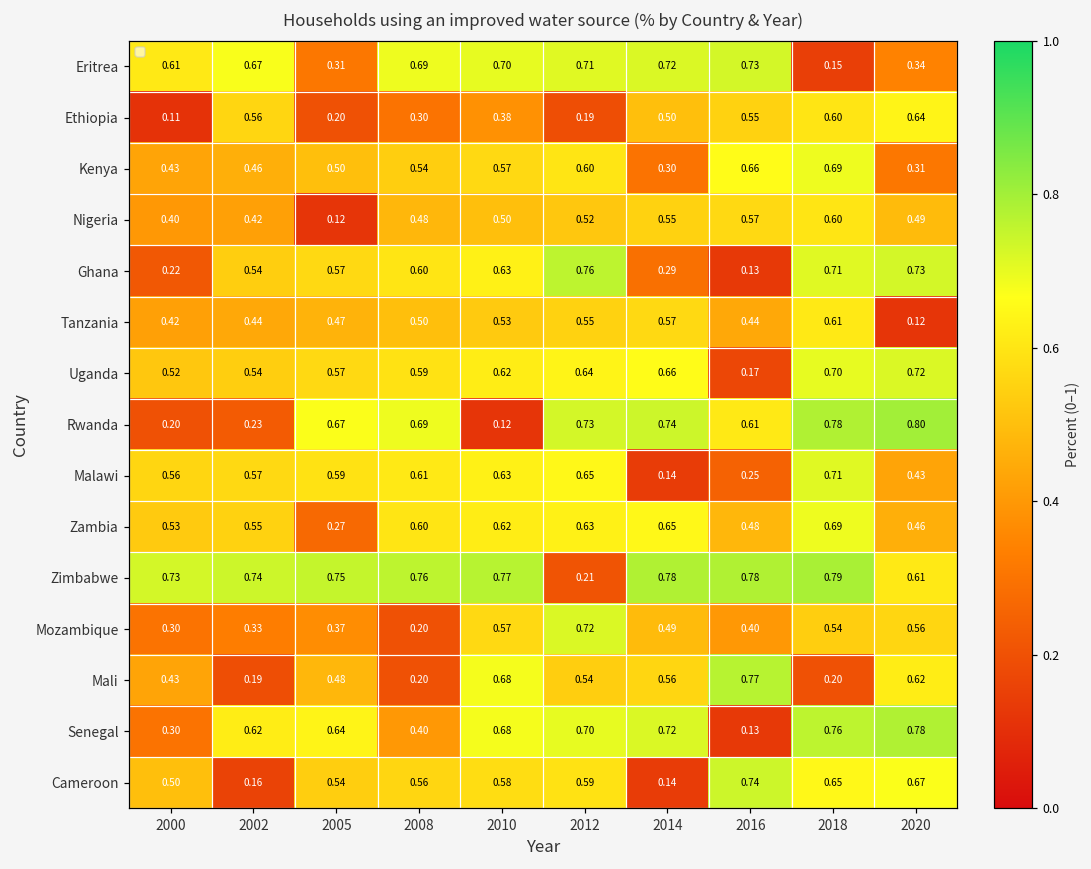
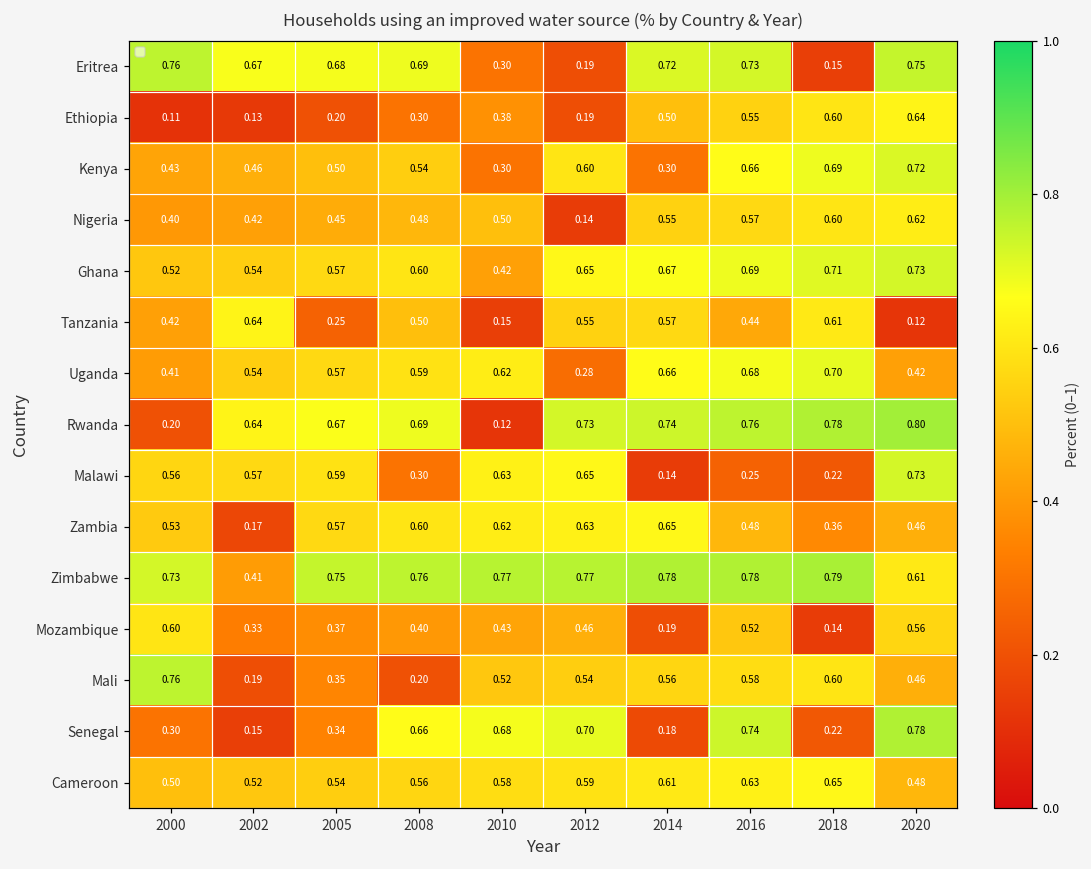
Eritrea, 2000: 0.61 -> 0.76
Eritrea, 2005: 0.31 -> 0.68
Eritrea, 2010: 0.70 -> 0.30
Eritrea, 2012: 0.71 -> 0.19
Eritrea, 2020: 0.34 -> 0.75
Ethiopia, 2002: 0.56 -> 0.13
Kenya, 2010: 0.57 -> 0.30
Kenya, 2020: 0.31 -> 0.72
Nigeria, 2005: 0.12 -> 0.45
Nigeria, 2012: 0.52 -> 0.14
Nigeria, 2020: 0.49 -> 0.62
Ghana, 2000: 0.22 -> 0.52
Ghana, 2010: 0.63 -> 0.42
Ghana, 2012: 0.76 -> 0.65
Ghana, 2014: 0.29 -> 0.67
Ghana, 2016: 0.13 -> 0.69
Tanzania, 2002: 0.44 -> 0.64
Tanzania, 2005: 0.47 -> 0.25
Tanzania, 2010: 0.53 -> 0.15
Uganda, 2000: 0.52 -> 0.41
Uganda, 2012: 0.64 -> 0.28
Uganda, 2016: 0.17 -> 0.68
Uganda, 2020: 0.72 -> 0.42
Rwanda, 2002: 0.23 -> 0.64
Rwanda, 2016: 0.61 -> 0.76
Malawi, 2008: 0.61 -> 0.30
Malawi, 2018: 0.71 -> 0.22
Malawi, 2020: 0.43 -> 0.73
Zambia, 2002: 0.55 -> 0.17
Zambia, 2005: 0.27 -> 0.57
Zambia, 2018: 0.69 -> 0.36
Zimbabwe, 2002: 0.74 -> 0.41
Zimbabwe, 2012: 0.21 -> 0.77
Mozambique, 2000: 0.30 -> 0.60
Mozambique, 2008: 0.20 -> 0.40
Mozambique, 2010: 0.57 -> 0.43
Mozambique, 2012: 0.72 -> 0.46
Mozambique, 2014: 0.49 -> 0.19
Mozambique, 2016: 0.40 -> 0.52
Mozambique, 2018: 0.54 -> 0.14
Mali, 2000: 0.43 -> 0.76
Mali, 2005: 0.48 -> 0.35
Mali, 2010: 0.68 -> 0.52
Mali, 2016: 0.77 -> 0.58
Mali, 2018: 0.20 -> 0.60
Mali, 2020: 0.62 -> 0.46
Senegal, 2002: 0.62 -> 0.15
Senegal, 2005: 0.64 -> 0.34
Senegal, 2008: 0.40 -> 0.66
Senegal, 2014: 0.72 -> 0.18
Senegal, 2016: 0.13 -> 0.74
Senegal, 2018: 0.76 -> 0.22
Cameroon, 2002: 0.16 -> 0.52
Cameroon, 2014: 0.14 -> 0.61
Cameroon, 2016: 0.74 -> 0.63
Cameroon, 2020: 0.67 -> 0.48
